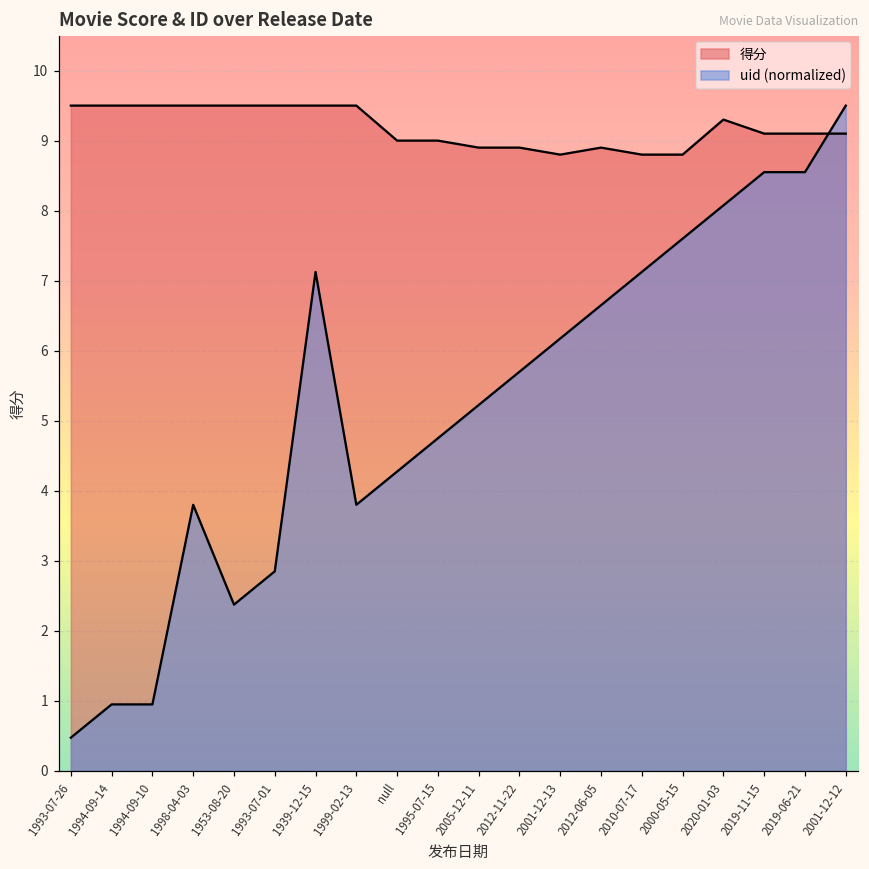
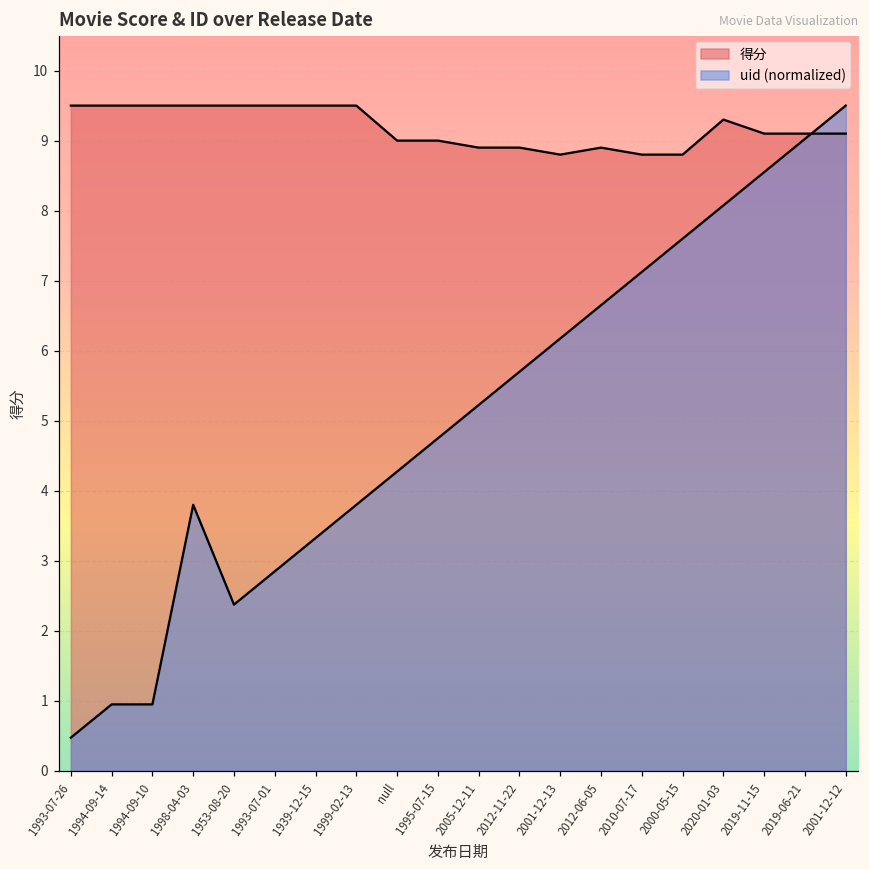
uid (normalized), 1939-12-15: 7.1 -> 3.3
uid (normalized), 2019-06-21: 8.6 -> 9.0
